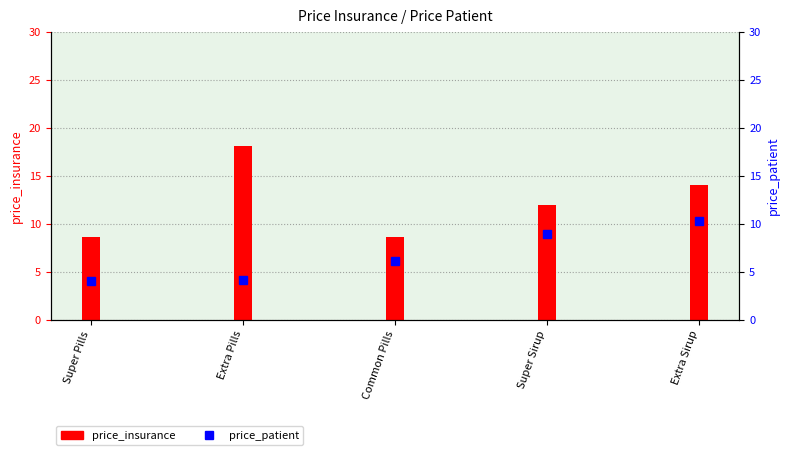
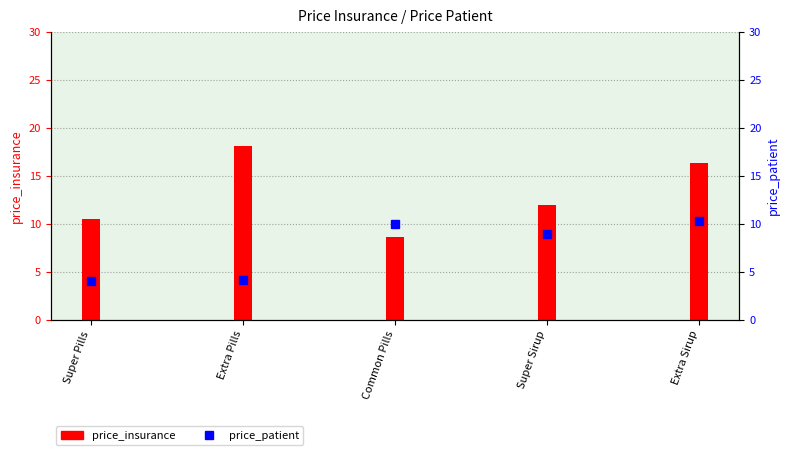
price_insurance, Super Pills: 9 -> 11
price_insurance, Extra Sirup: 14 -> 16
price_patient, Common Pills: 6 -> 10
